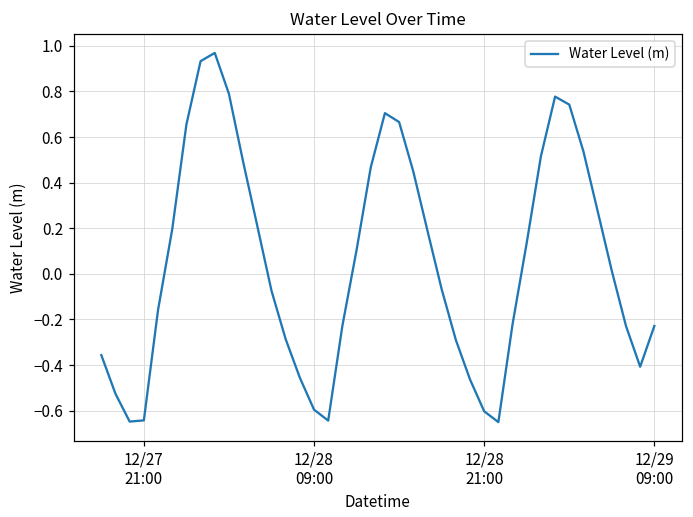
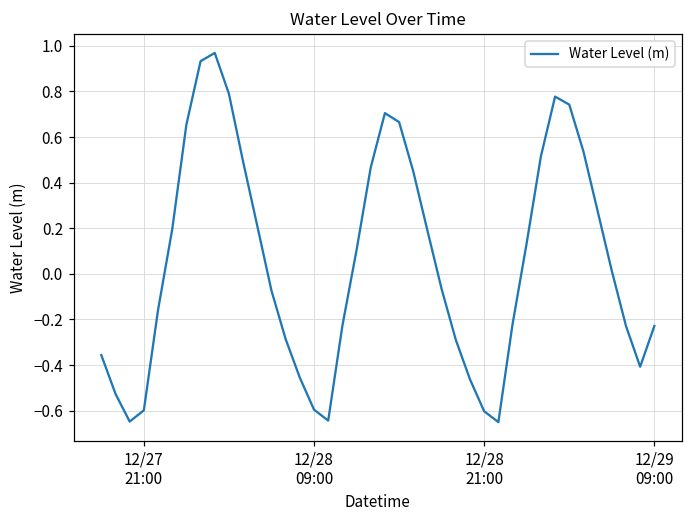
12/27 21:00: -0.64 -> -0.60
